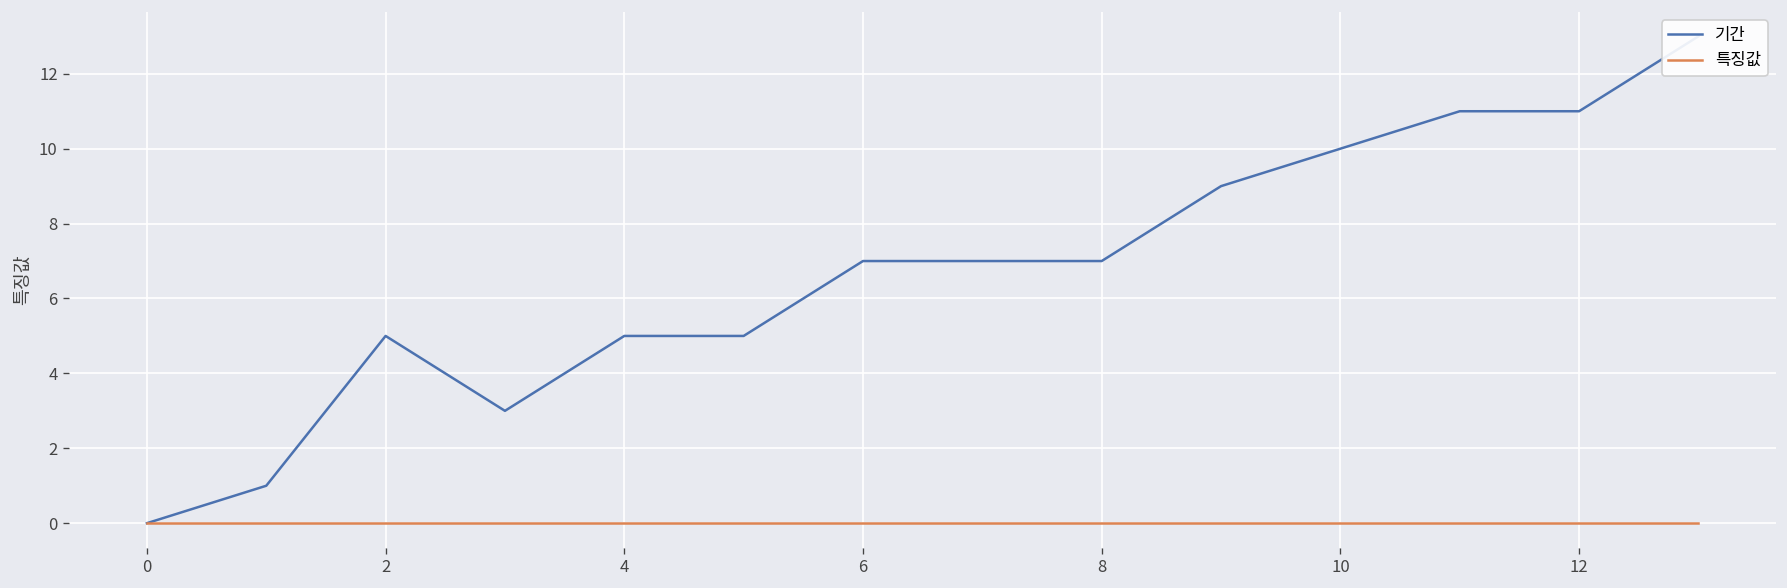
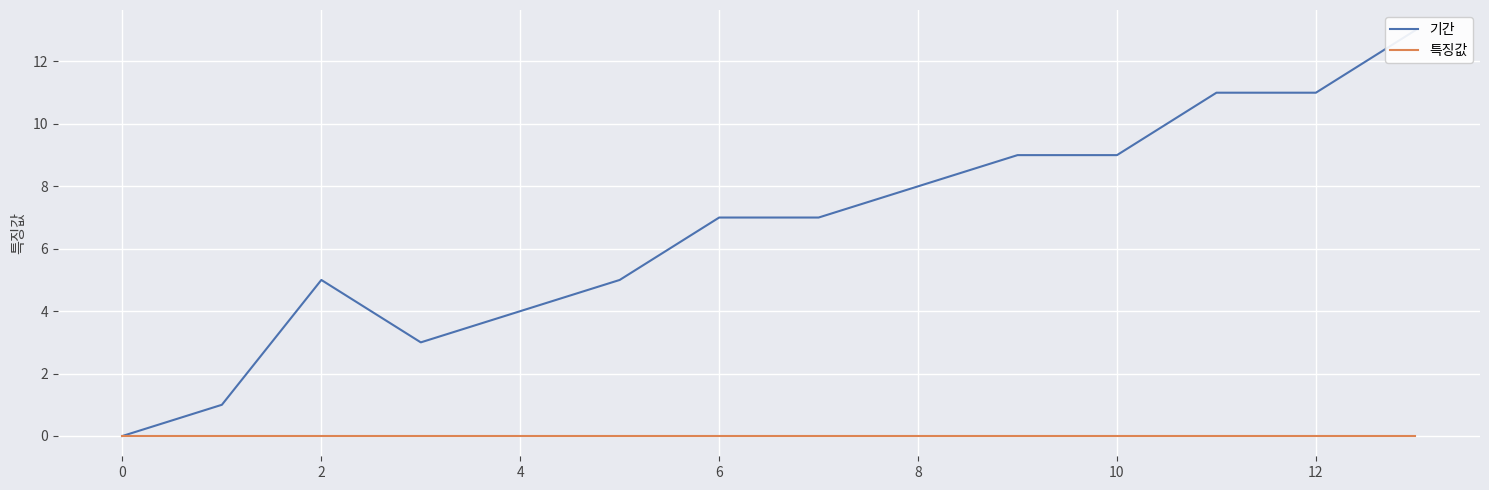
기간, 4: 5 -> 4
기간, 8: 7 -> 8
기간, 10: 10 -> 9
